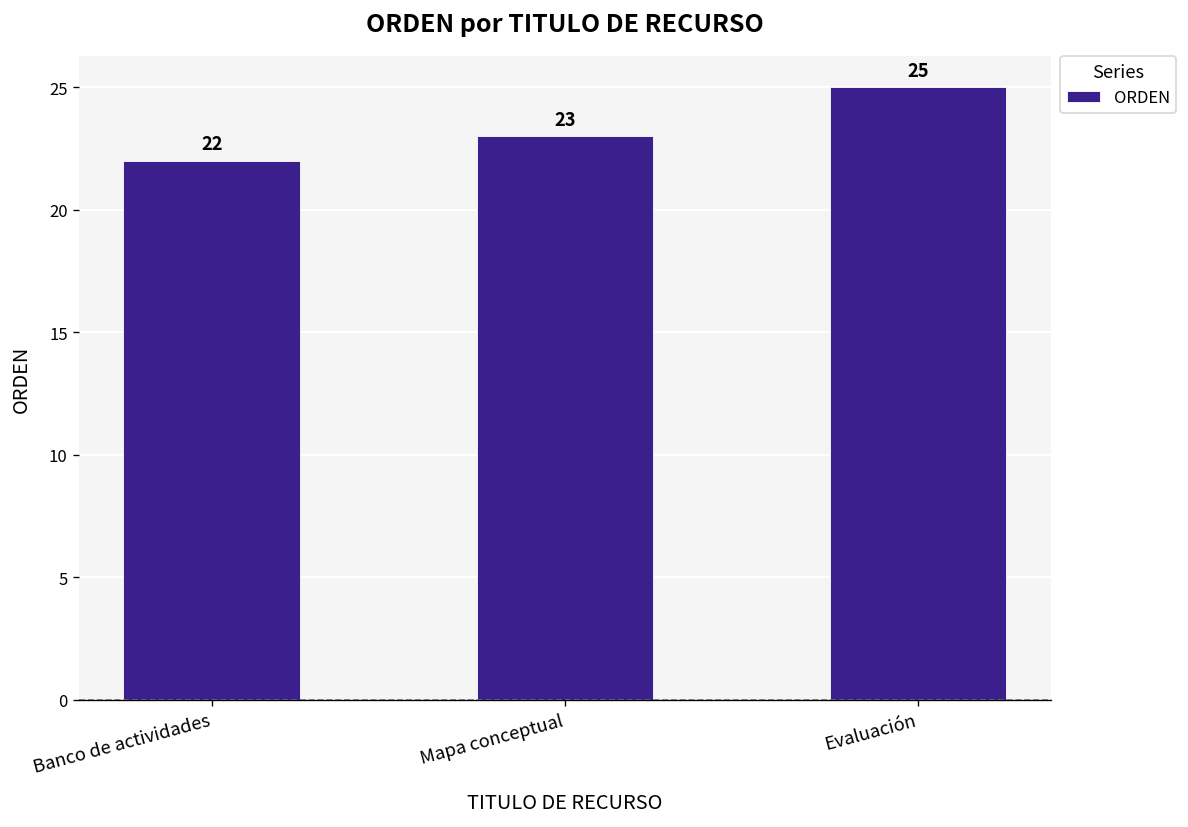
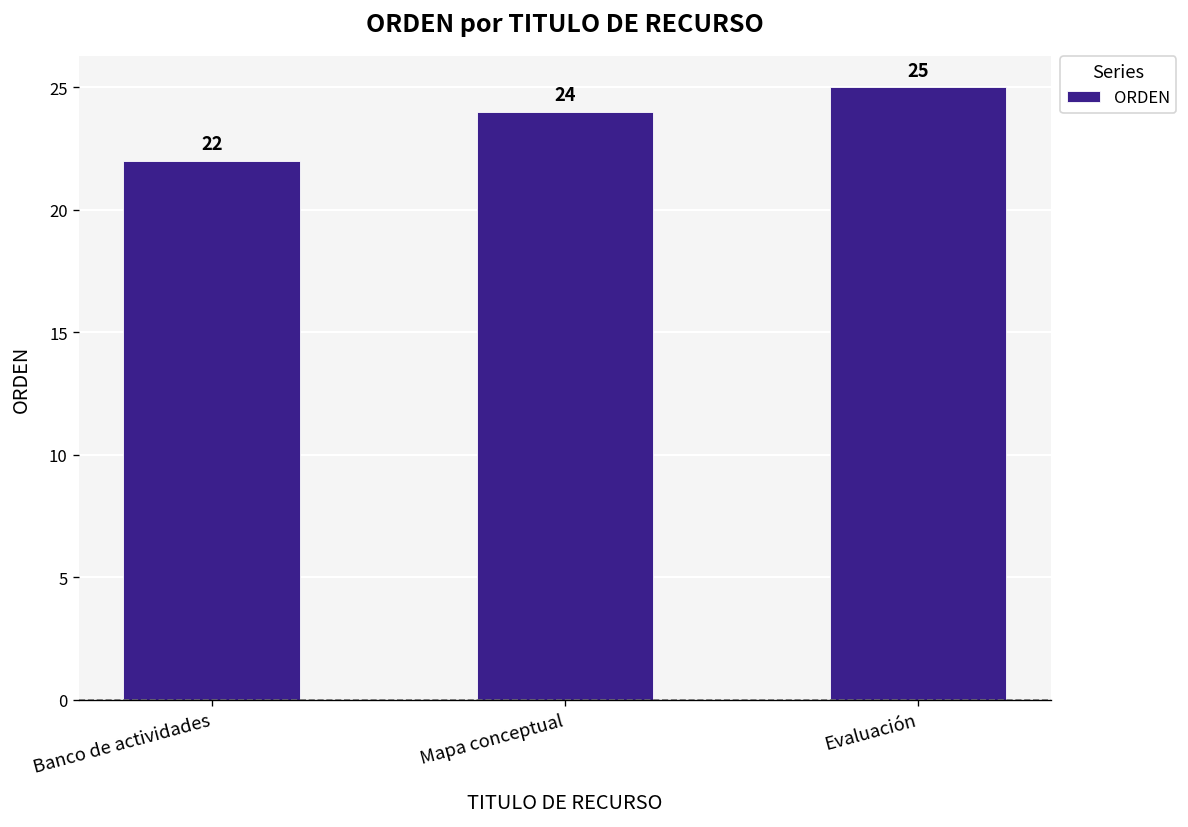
Mapa conceptual: 23 -> 24
